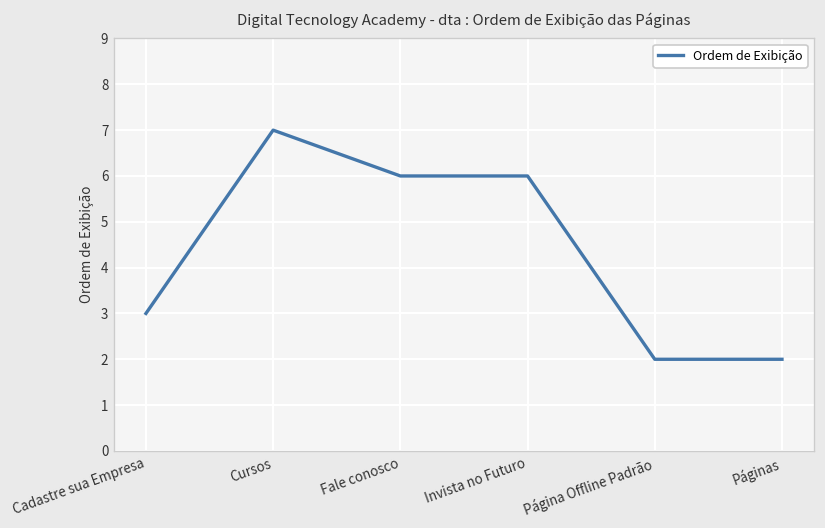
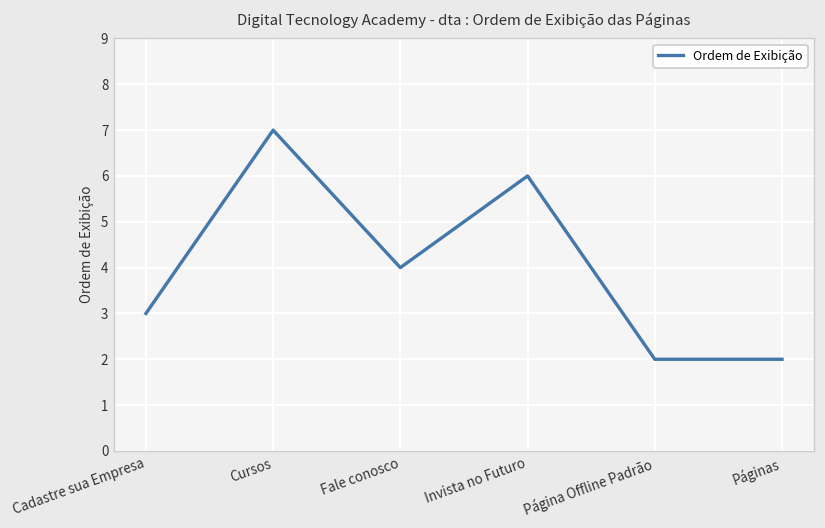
Fale conosco: 6 -> 4
